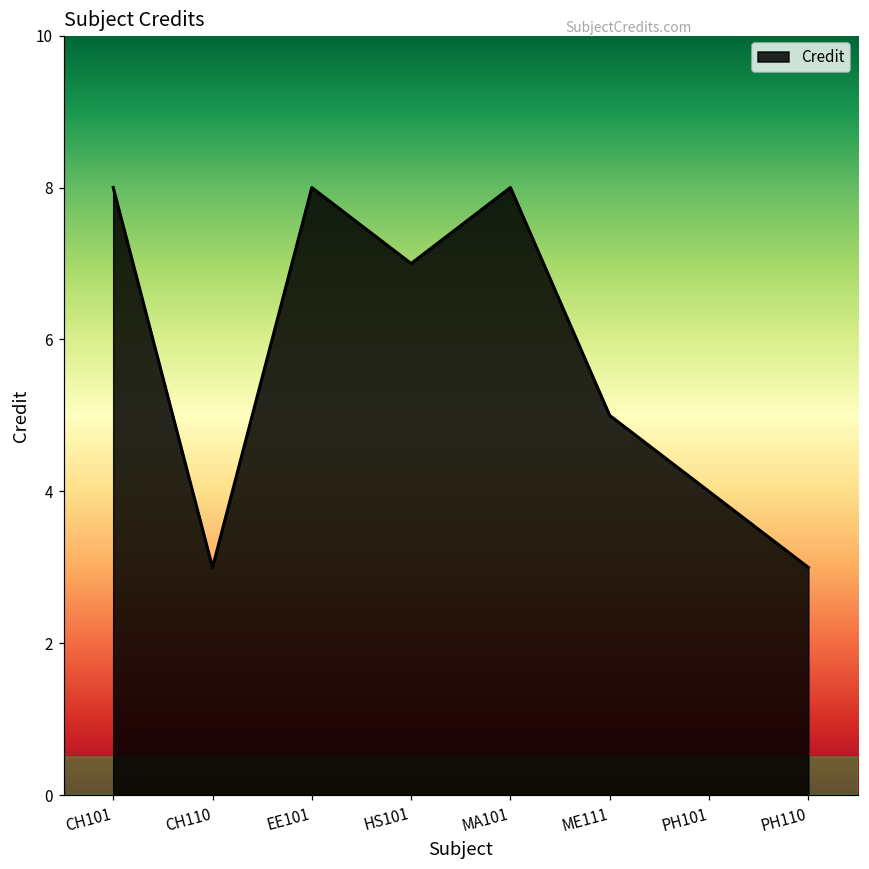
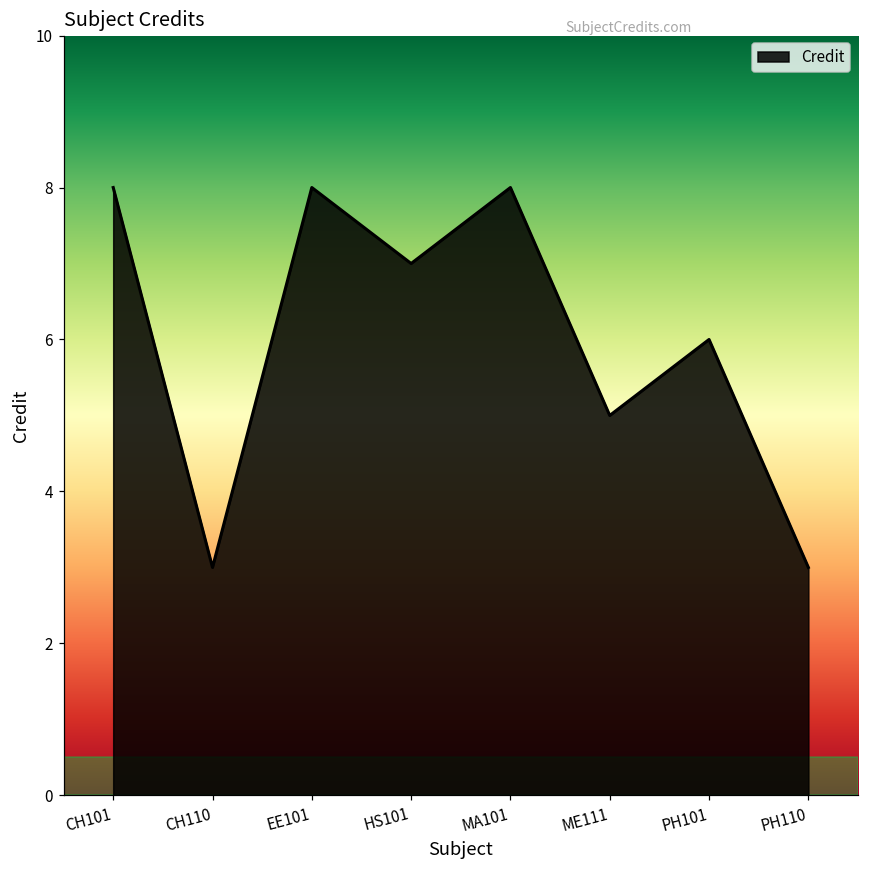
PH101: 4 -> 6
